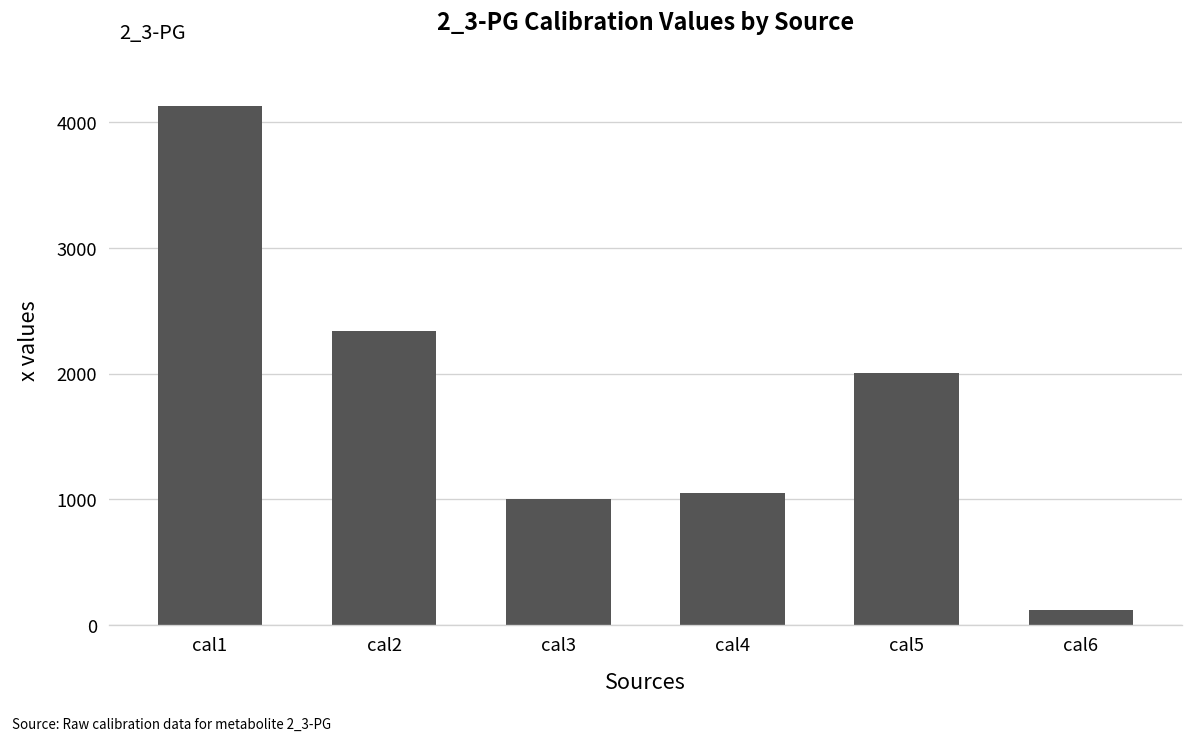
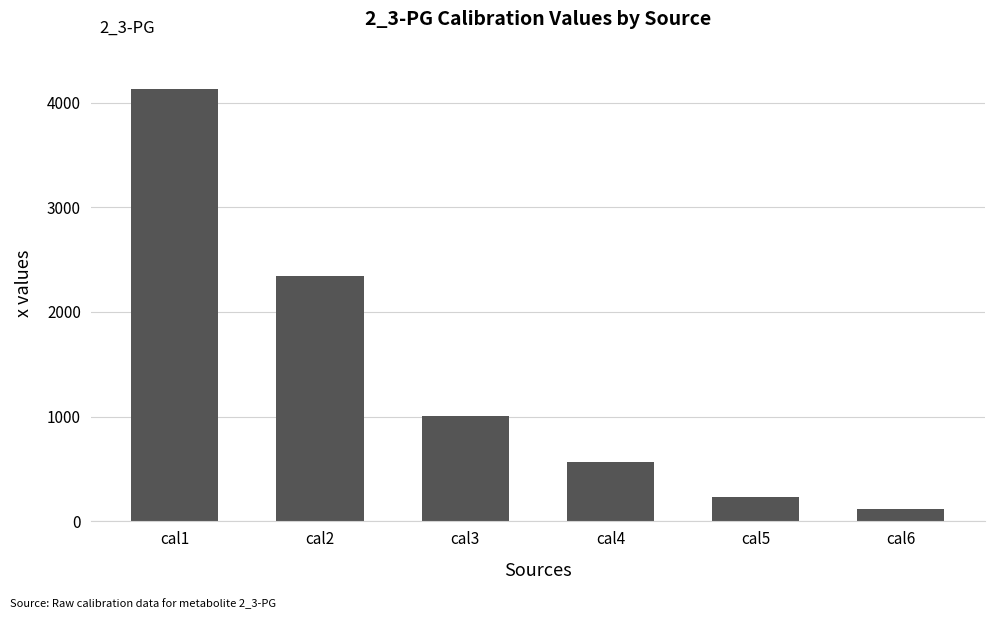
cal4: 1050 -> 570
cal5: 2000 -> 240
